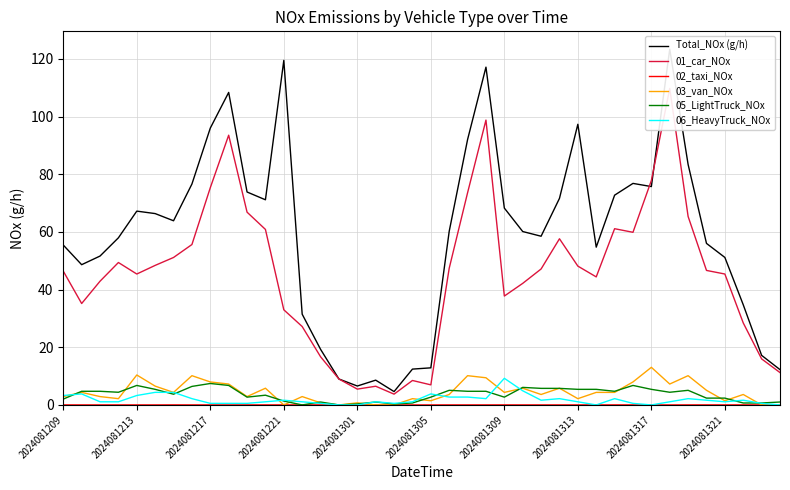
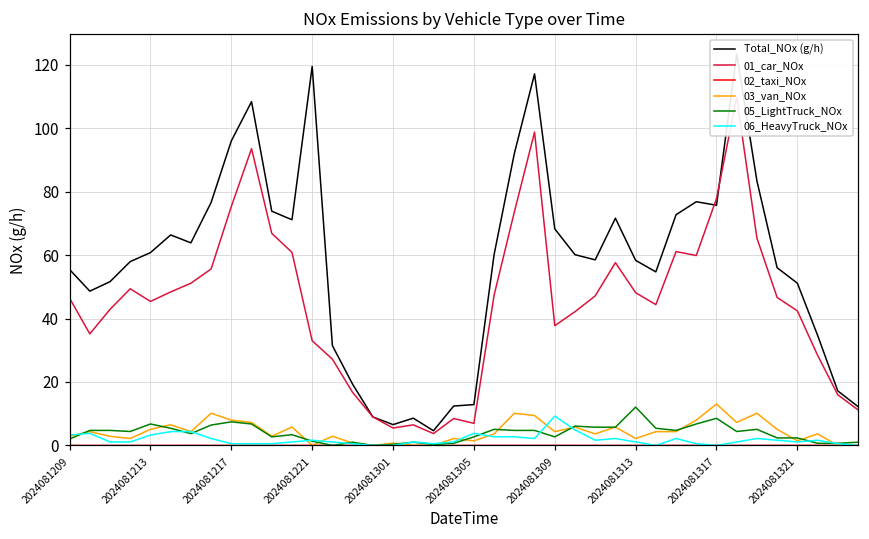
Total_NOx (g/h), 2024081213: 67 -> 61
03_van_NOx, 2024081213: 10 -> 5
Total_NOx (g/h), 2024081313: 97 -> 58
05_LightTruck_NOx, 2024081313: 5 -> 12
05_LightTruck_NOx, 2024081317: 5 -> 9
01_car_NOx, 2024081321: 45 -> 42
